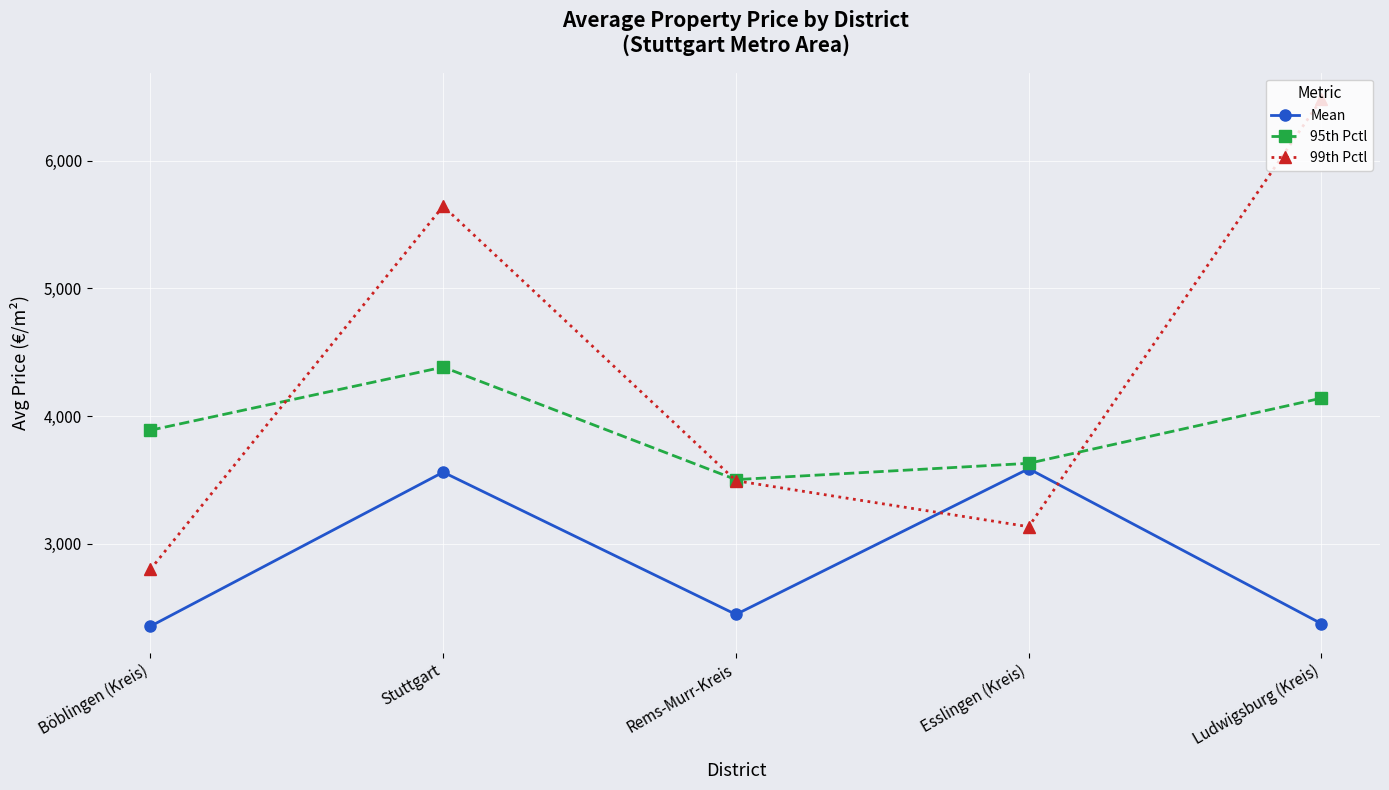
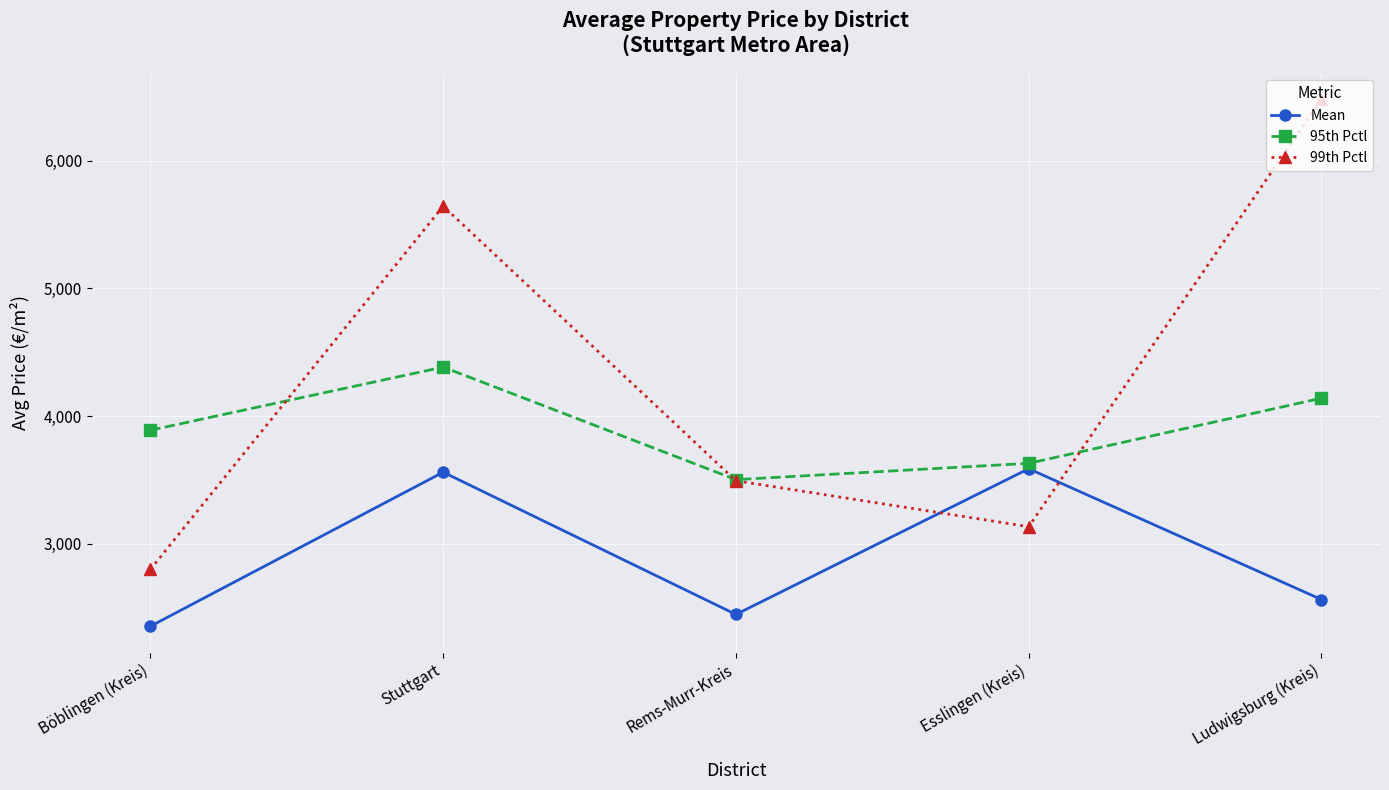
Mean, Ludwigsburg (Kreis): 2,370 -> 2,560
